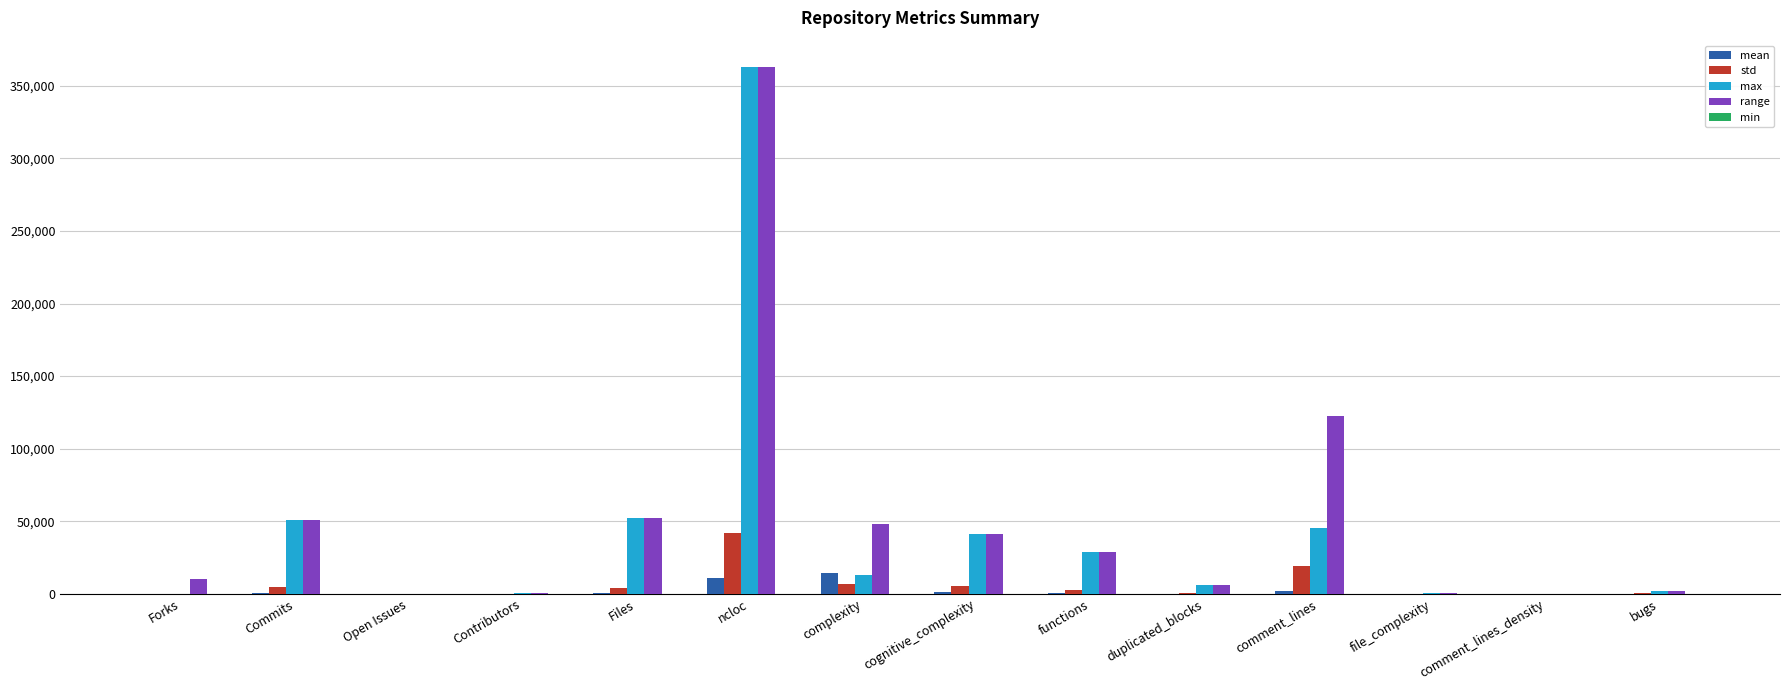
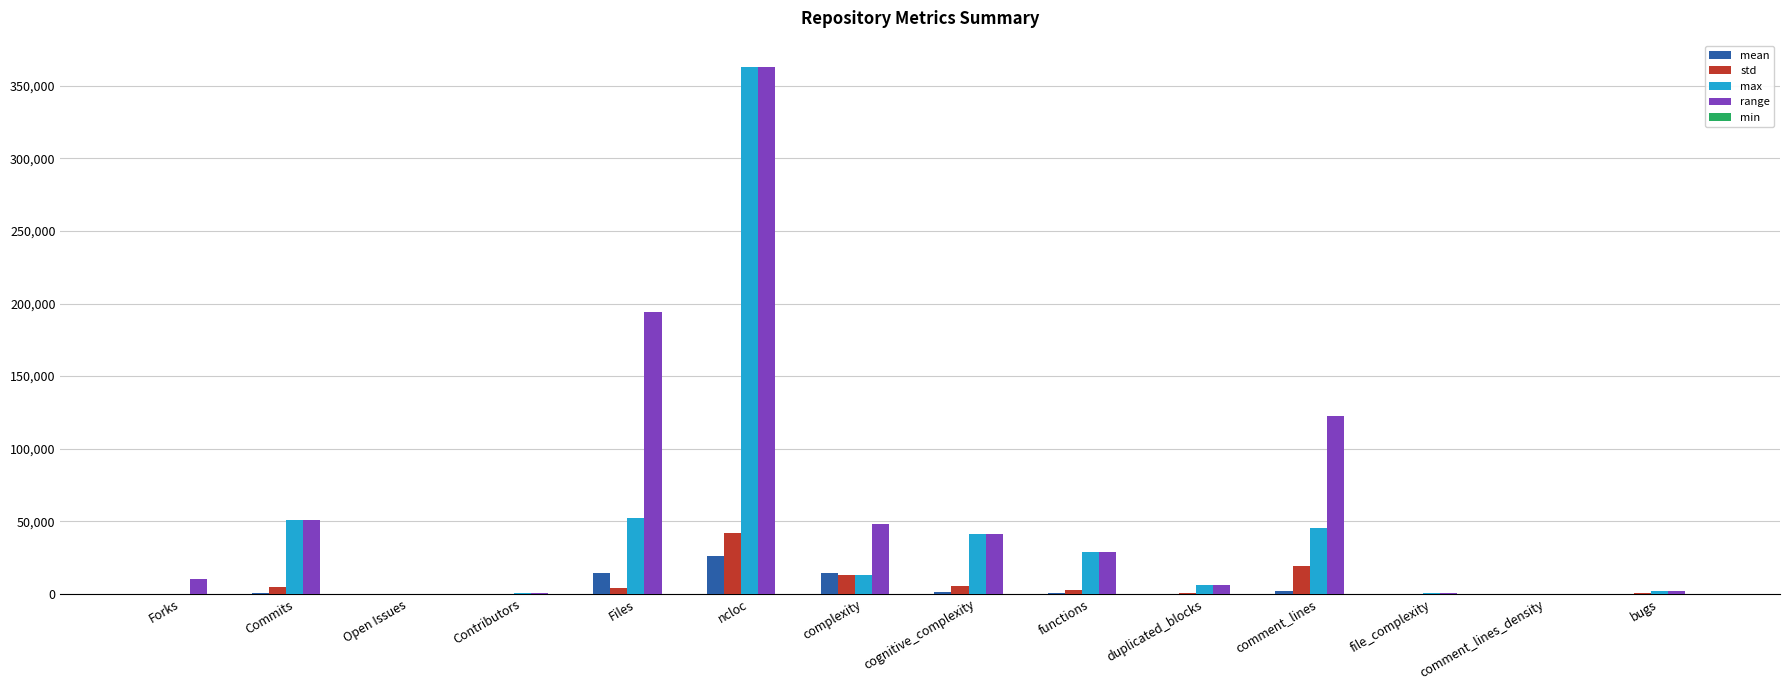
mean, Files: 1,000 -> 14,000
range, Files: 52,000 -> 194,000
mean, ncloc: 11,000 -> 26,000
std, complexity: 7,000 -> 13,000
